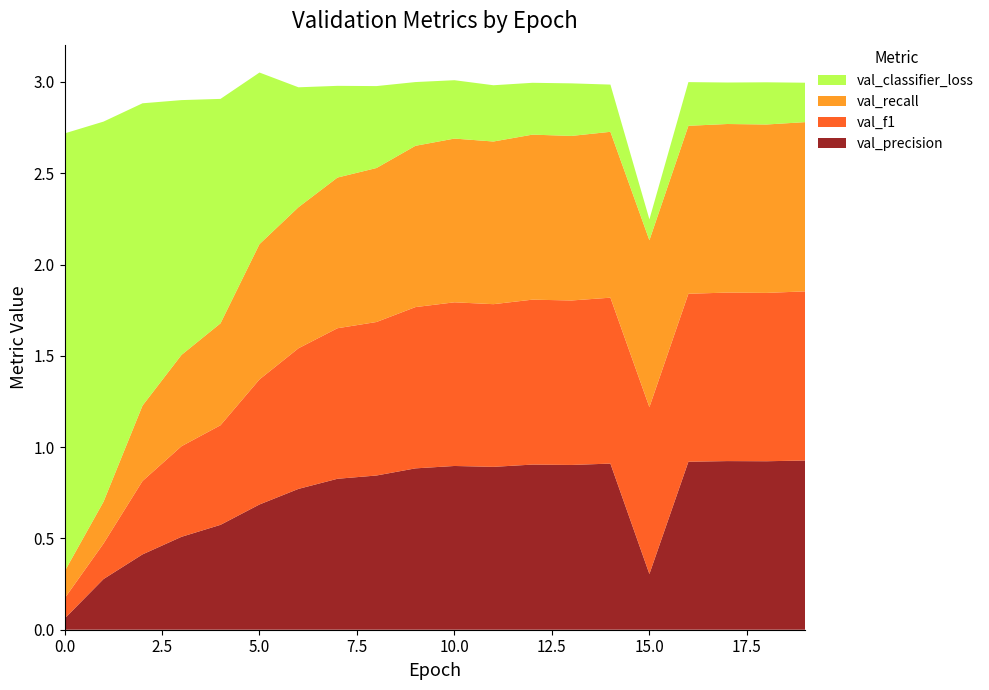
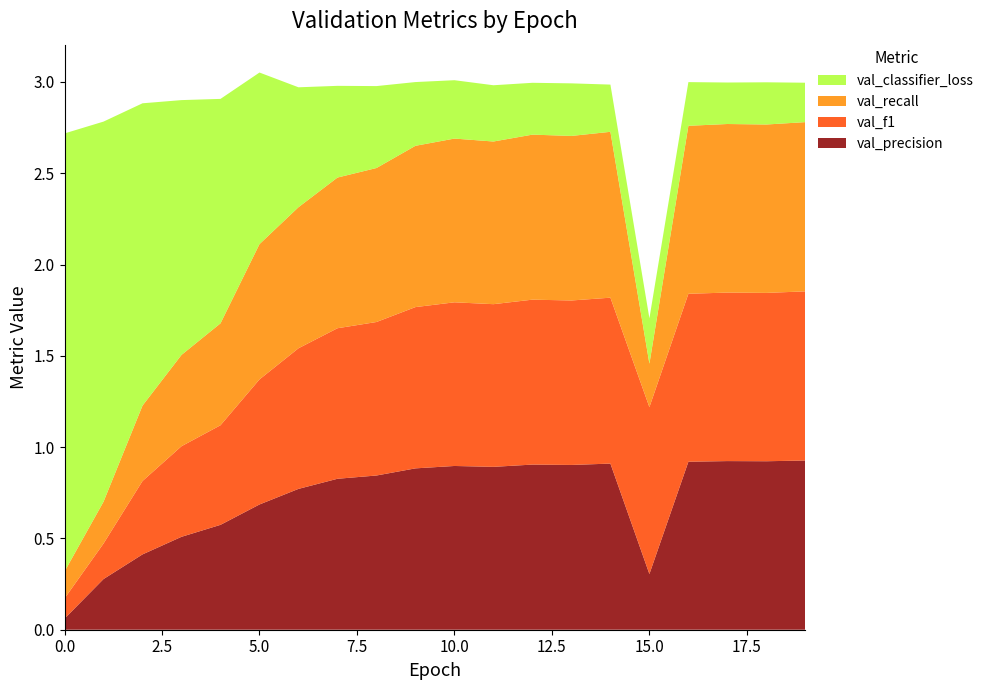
val_recall, 15.0: 0.91 -> 0.24
val_classifier_loss, 15.0: 0.11 -> 0.25
